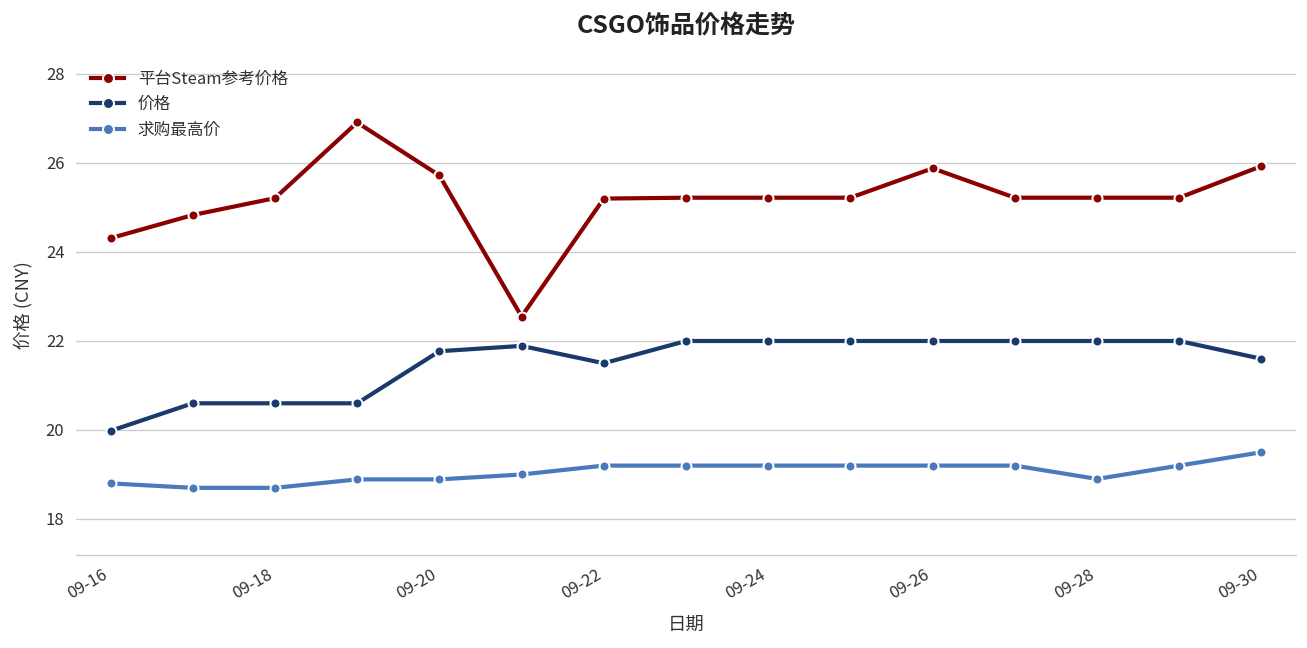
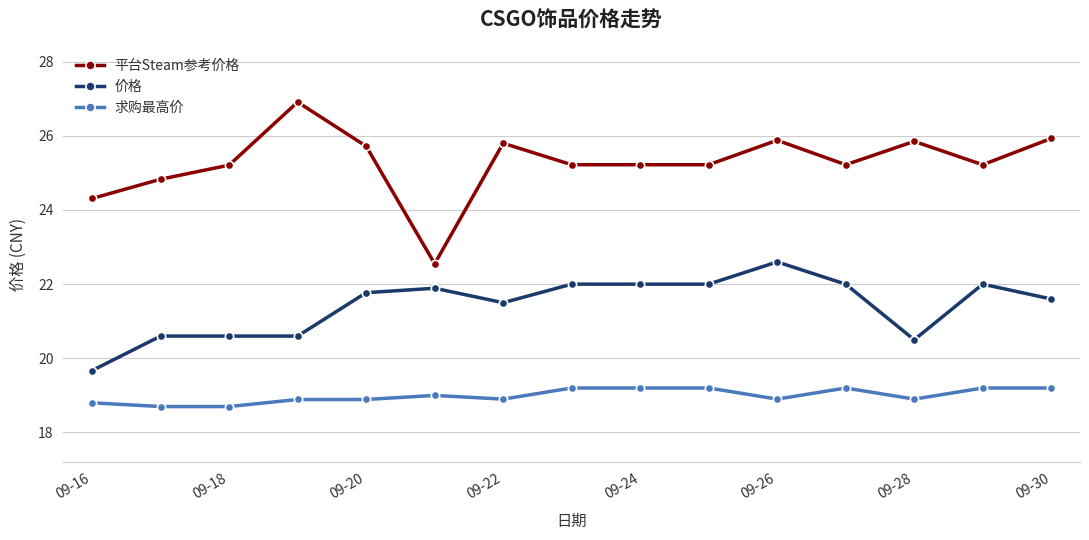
价格, 09-16: 20.0 -> 19.7
平台Steam参考价格, 09-22: 25.2 -> 25.8
求购最高价, 09-22: 19.2 -> 18.9
价格, 09-26: 22.0 -> 22.6
求购最高价, 09-26: 19.2 -> 18.9
平台Steam参考价格, 09-28: 25.2 -> 25.9
价格, 09-28: 22.0 -> 20.5
求购最高价, 09-30: 19.5 -> 19.2
